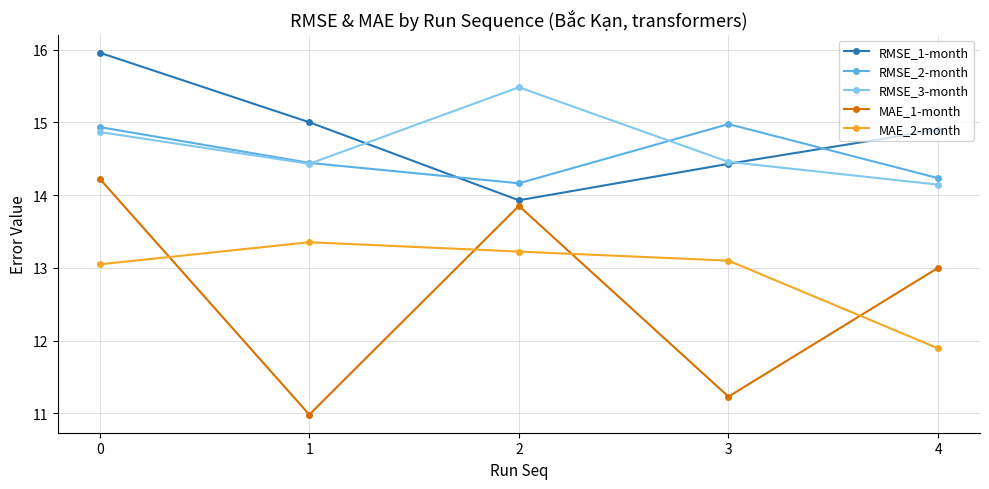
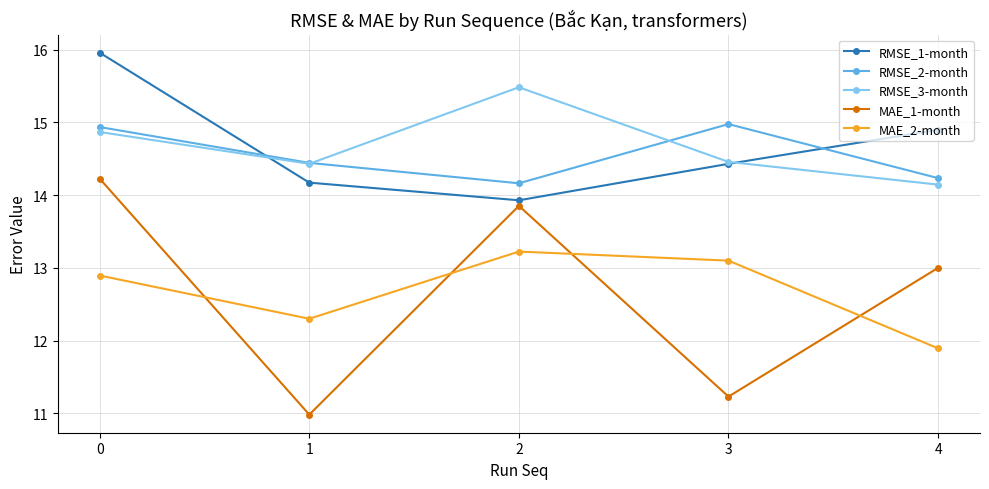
MAE_2-month, 0: 13.0 -> 12.9
RMSE_1-month, 1: 15.0 -> 14.2
MAE_2-month, 1: 13.4 -> 12.3
